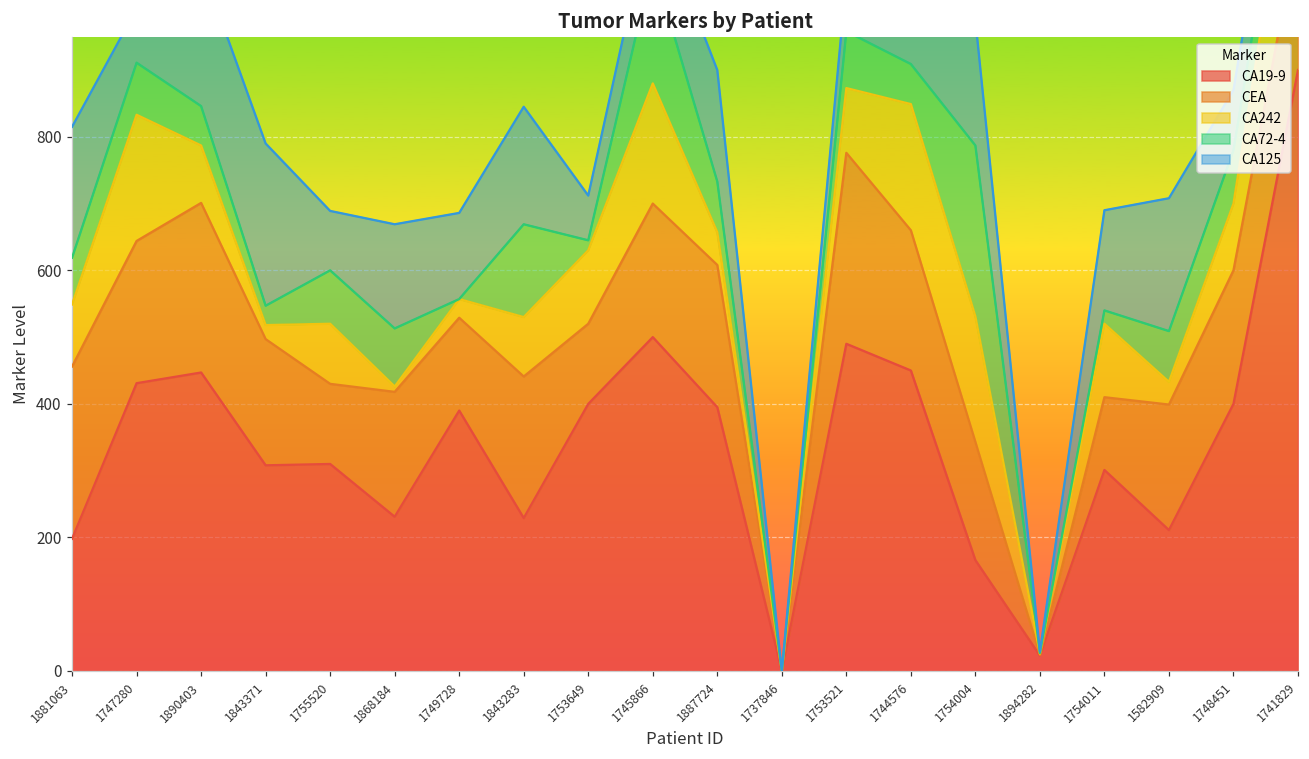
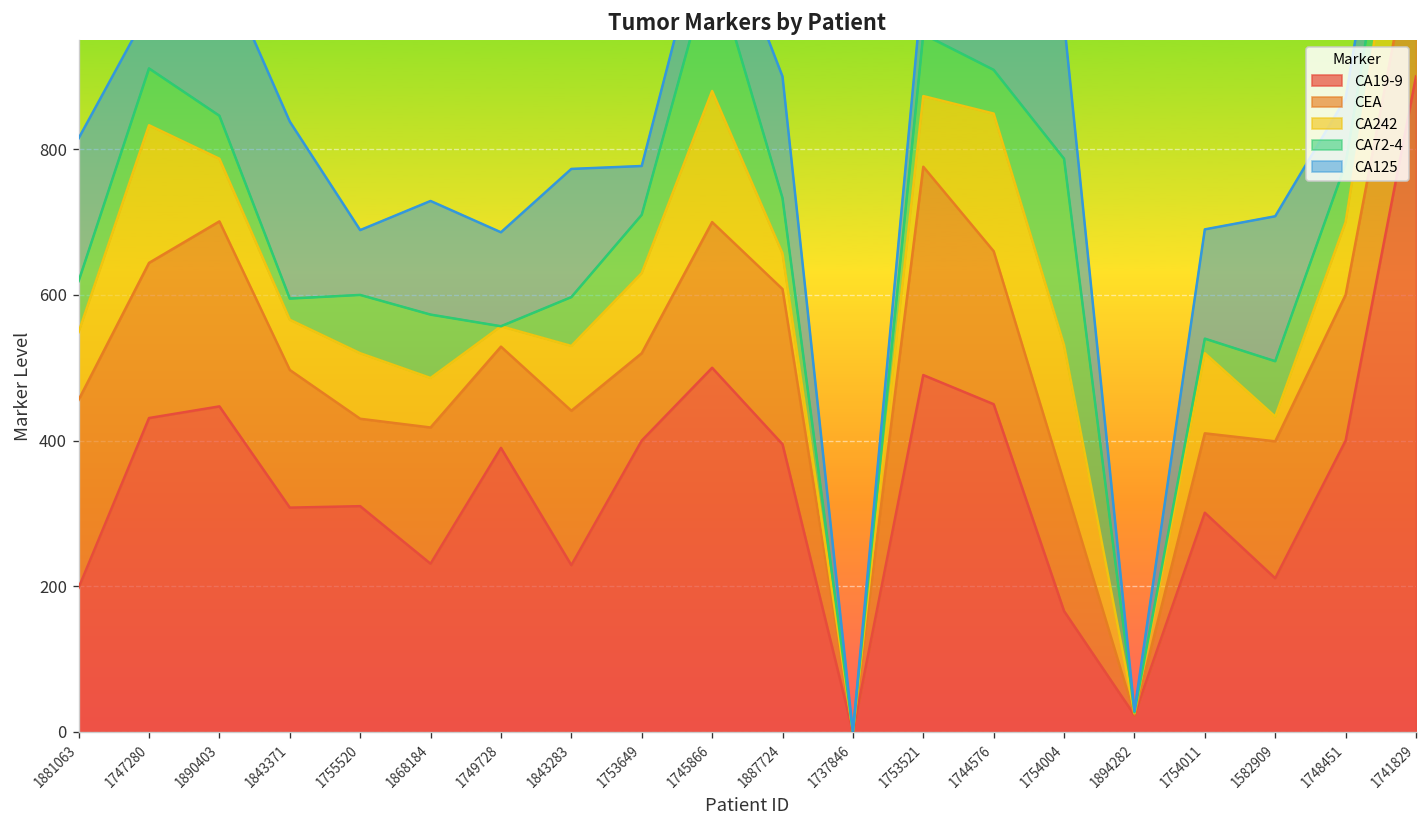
CA242, 1843371: 20 -> 70
CA242, 1868184: 10 -> 70
CA72-4, 1843283: 140 -> 70
CA72-4, 1753649: 20 -> 80
